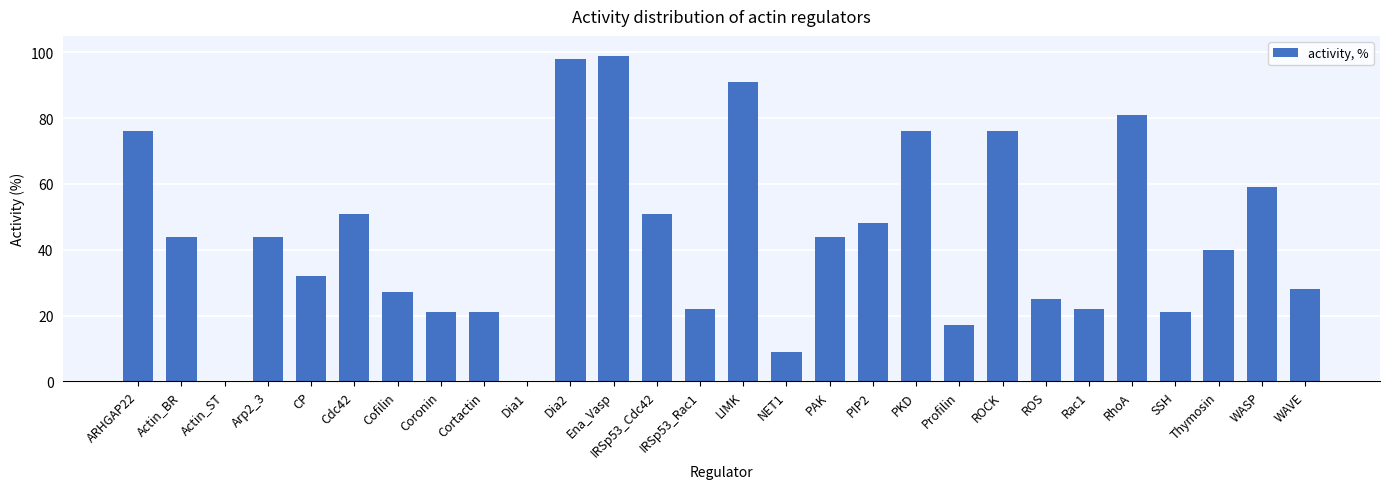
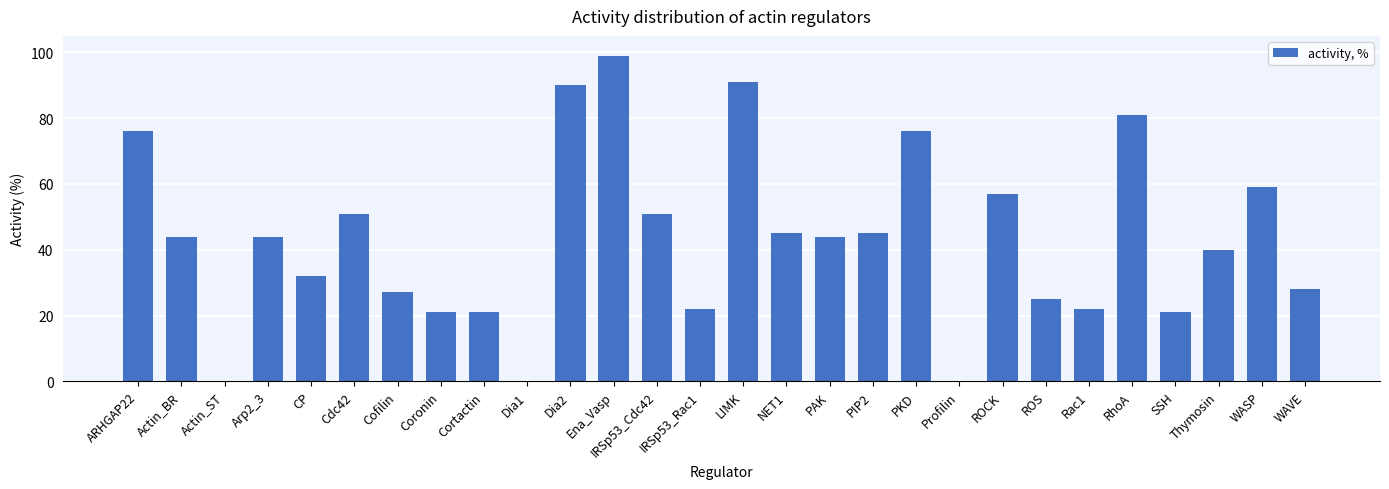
Dia2: 98 -> 90
NET1: 9 -> 45
PIP2: 48 -> 45
Profilin: 17 -> 0
ROCK: 76 -> 57
